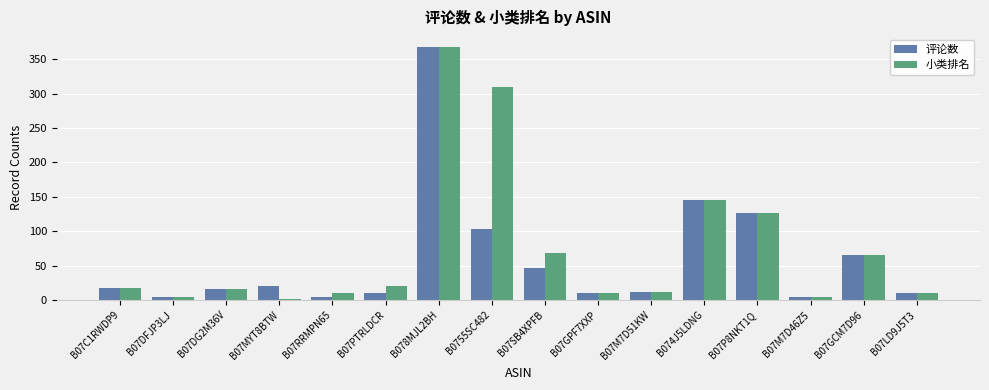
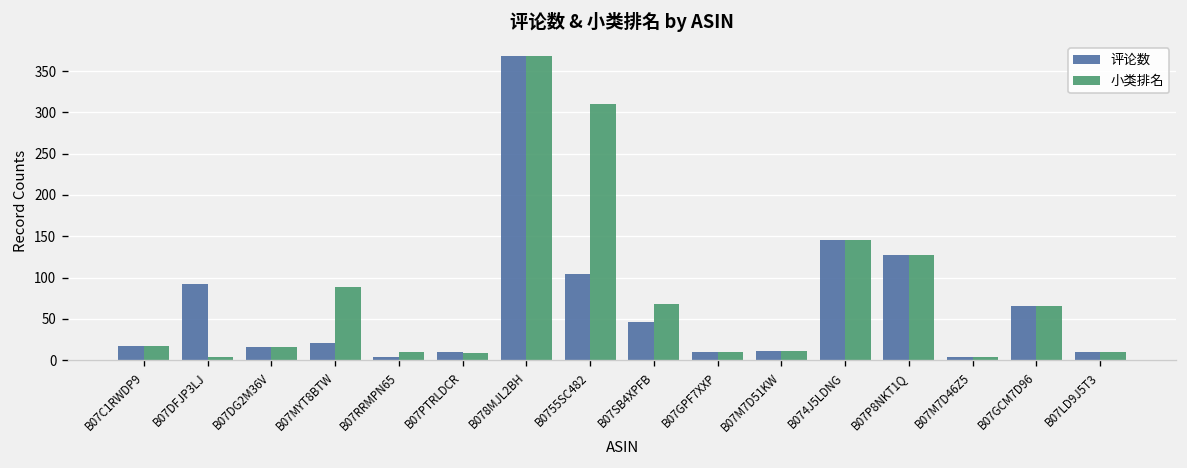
评论数, B07DFJP3LJ: 0 -> 90
小类排名, B07MYT8BTW: 0 -> 90
小类排名, B07PTRLDCR: 20 -> 10
